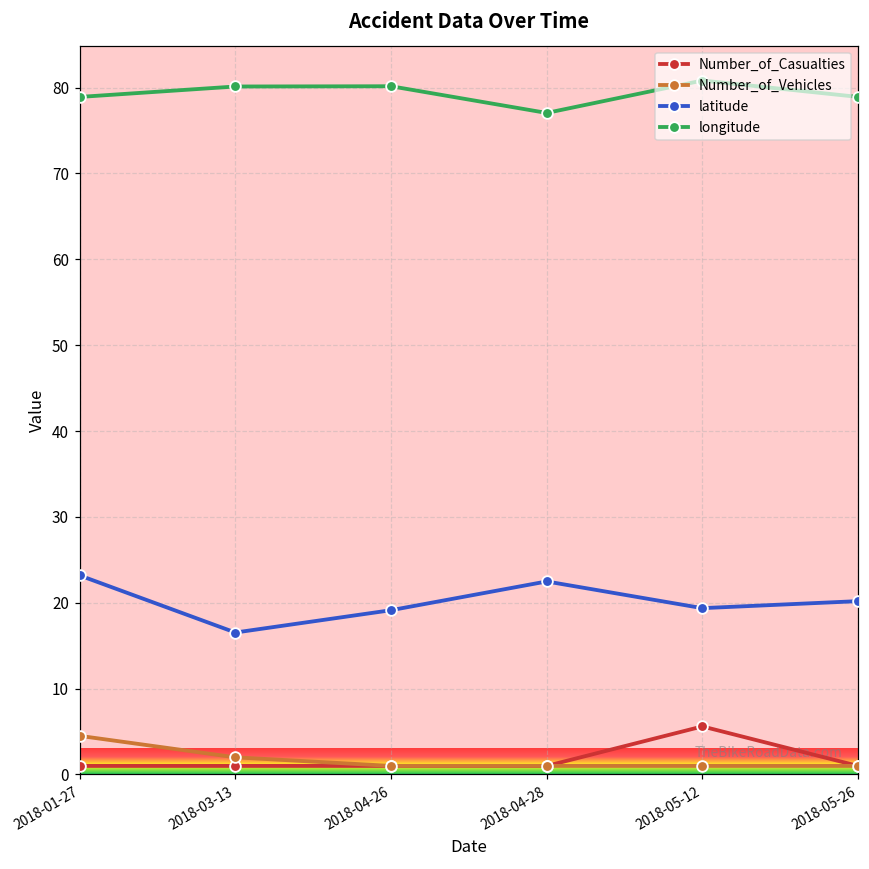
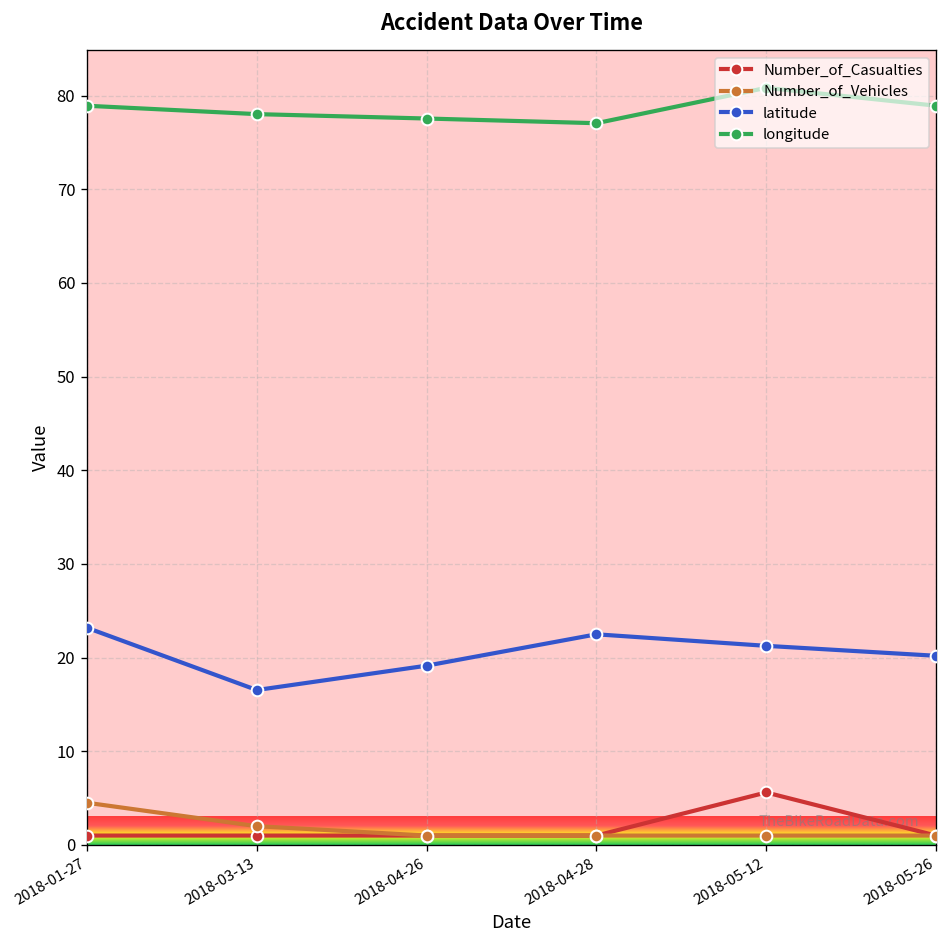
longitude, 2018-03-13: 80 -> 78
longitude, 2018-04-26: 80 -> 78
latitude, 2018-05-12: 19 -> 21
